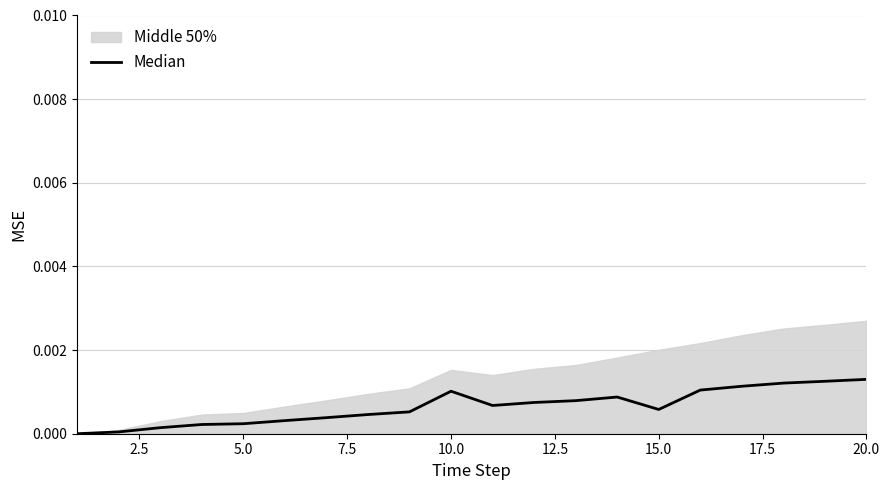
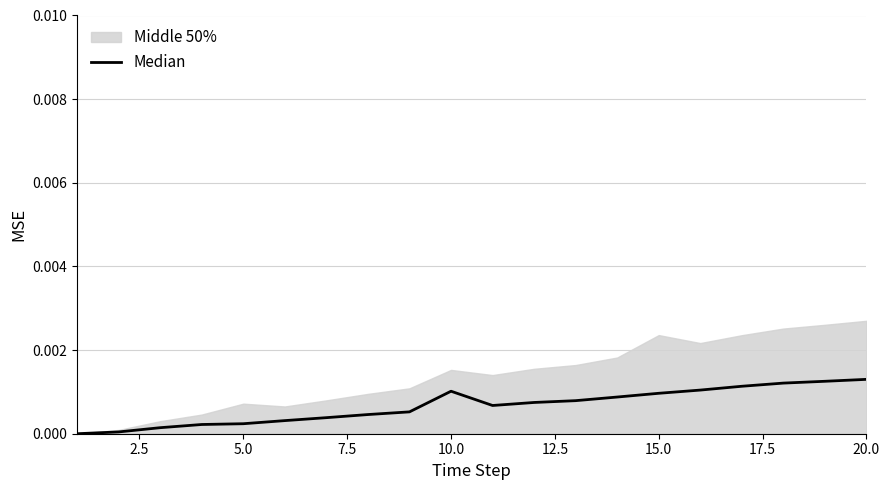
Middle 50%, 5.0: 0.0005 -> 0.0007
Median, 15.0: 0.0006 -> 0.0010
Middle 50%, 15.0: 0.0020 -> 0.0024
